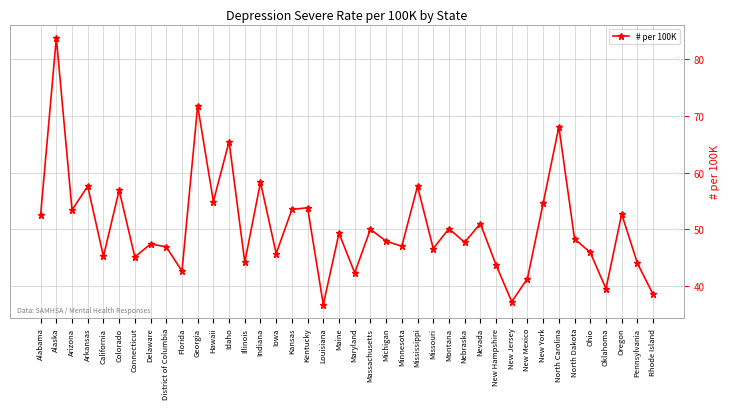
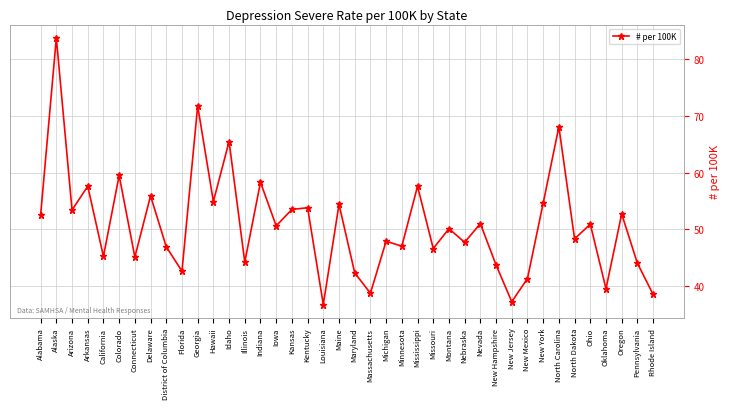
Colorado: 57 -> 60
Delaware: 47 -> 56
Iowa: 46 -> 51
Maine: 49 -> 54
Massachusetts: 50 -> 39
Ohio: 46 -> 51
